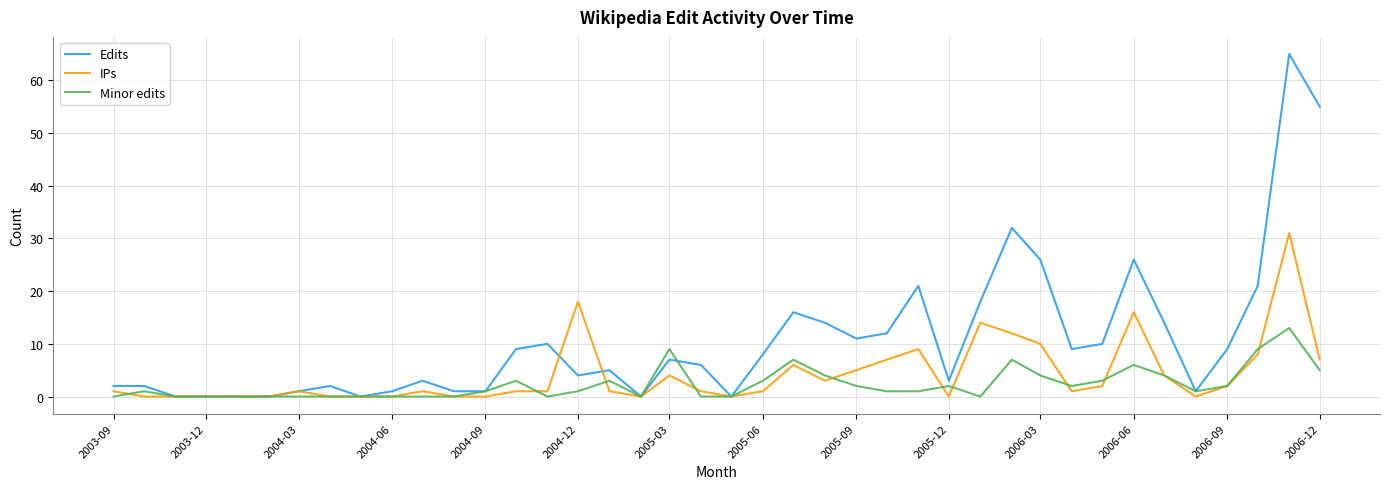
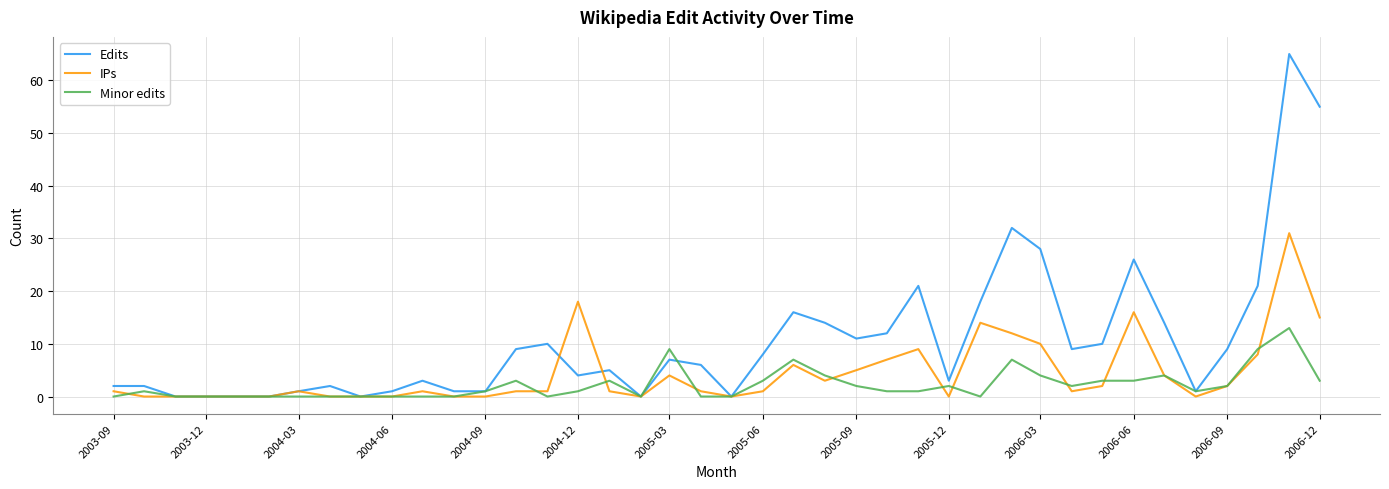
Edits, 2006-03: 26 -> 28
Minor edits, 2006-06: 6 -> 3
IPs, 2006-12: 7 -> 15
Minor edits, 2006-12: 5 -> 3
